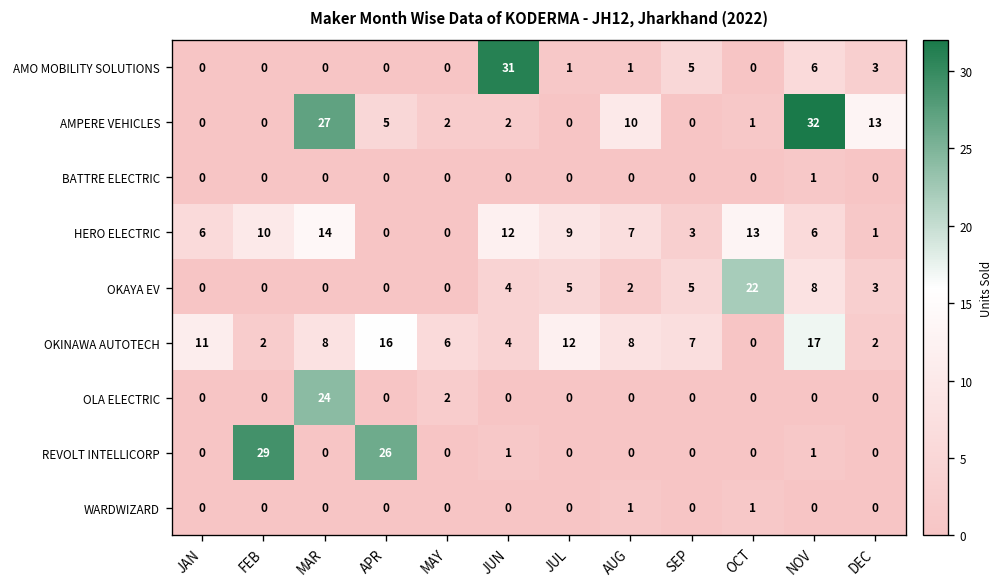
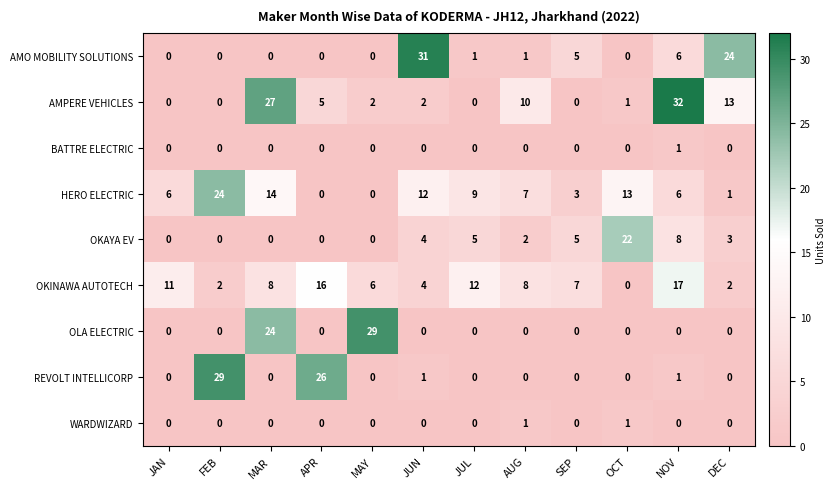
AMO MOBILITY SOLUTIONS, DEC: 3 -> 24
HERO ELECTRIC, FEB: 10 -> 24
OLA ELECTRIC, MAY: 2 -> 29
